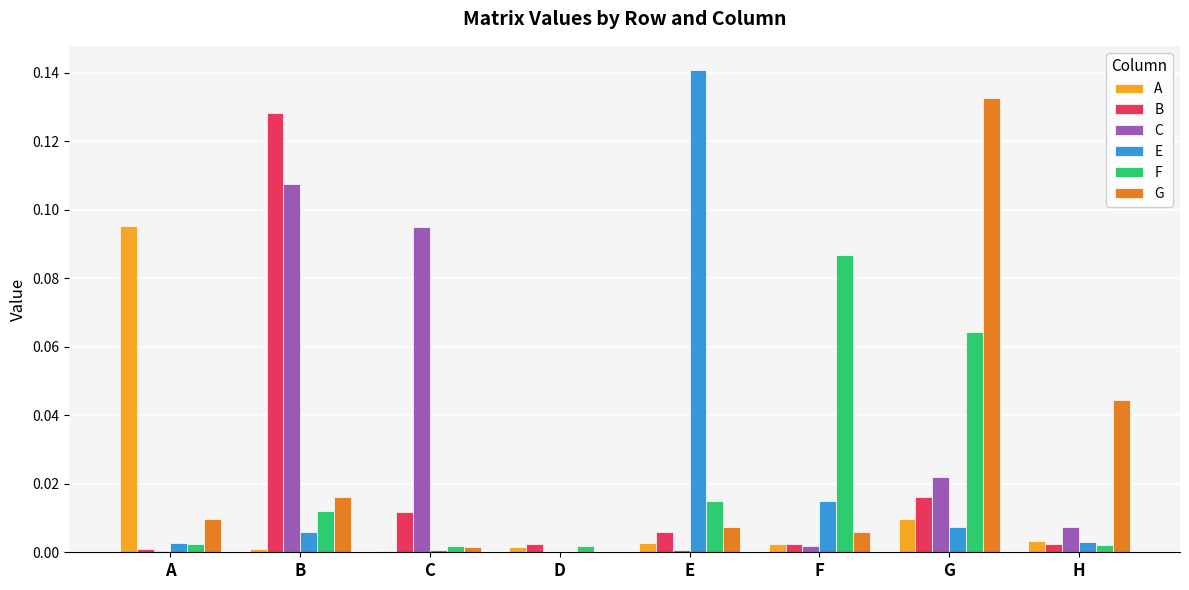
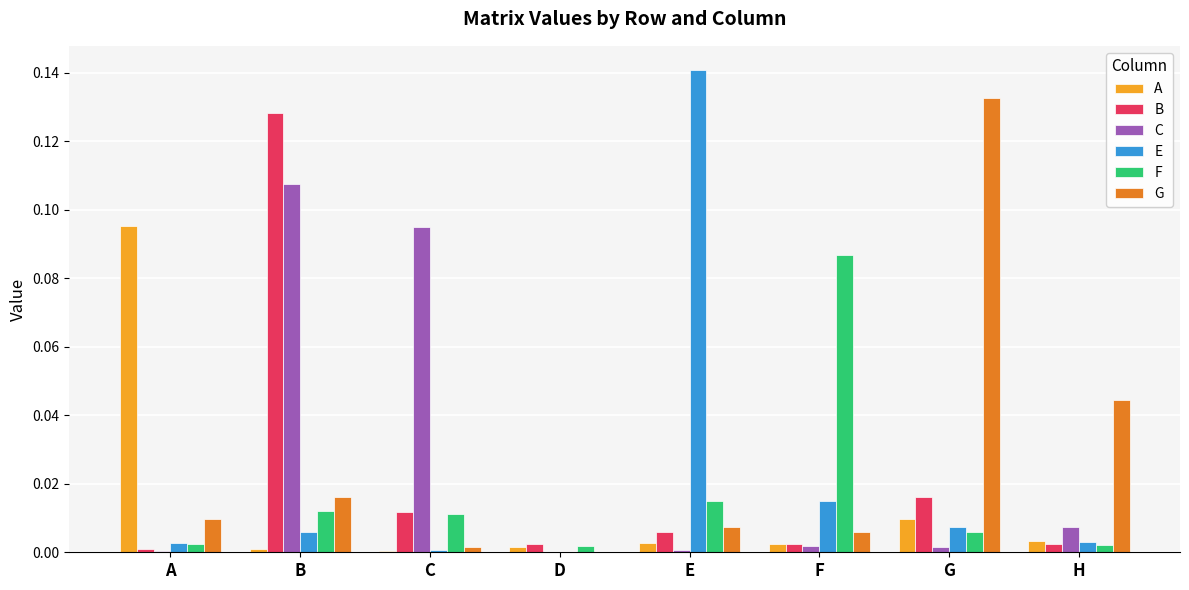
F, C: 0.002 -> 0.011
C, G: 0.022 -> 0.001
F, G: 0.064 -> 0.006
